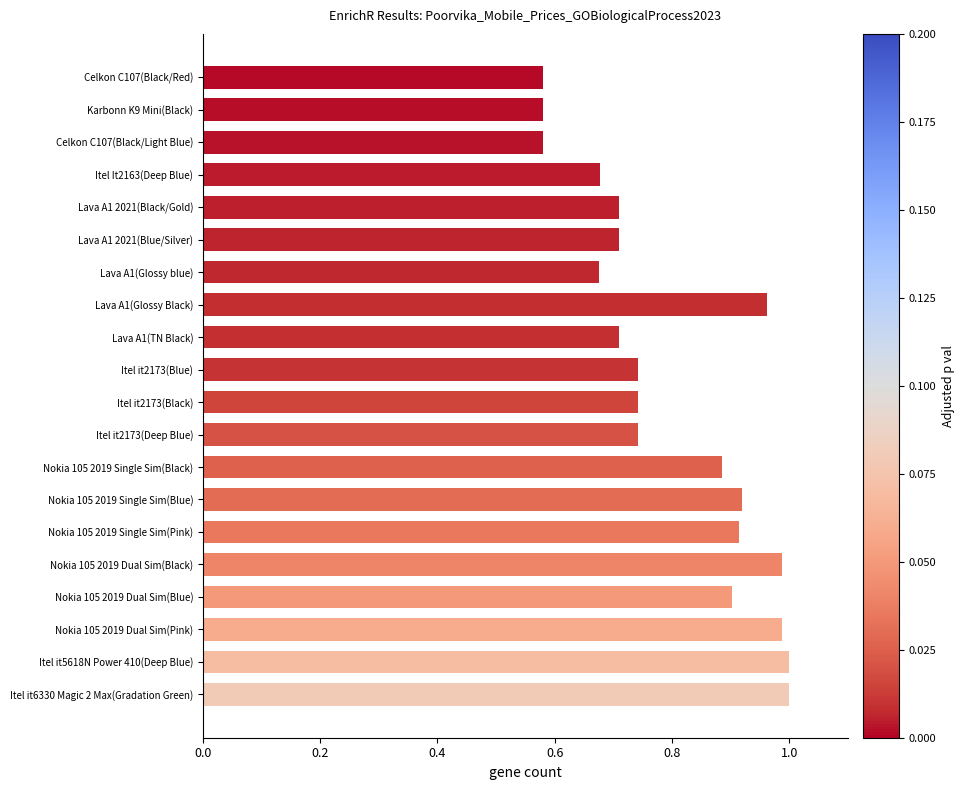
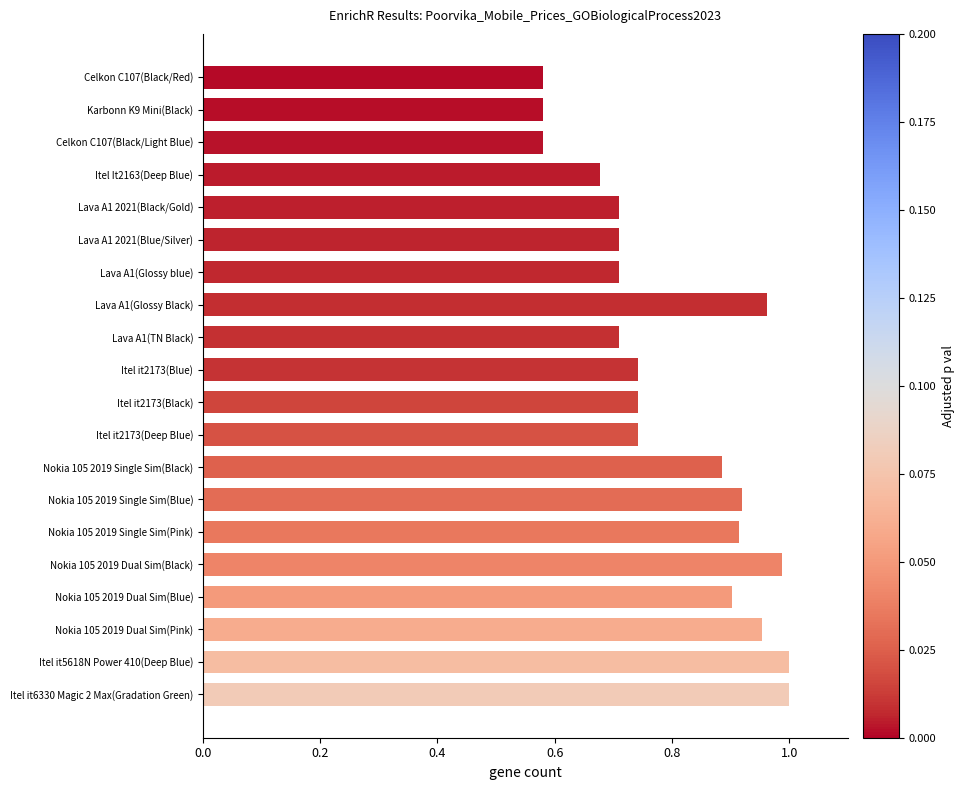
Lava A1(Glossy blue): 0.68 -> 0.71
Nokia 105 2019 Dual Sim(Pink): 0.99 -> 0.95
